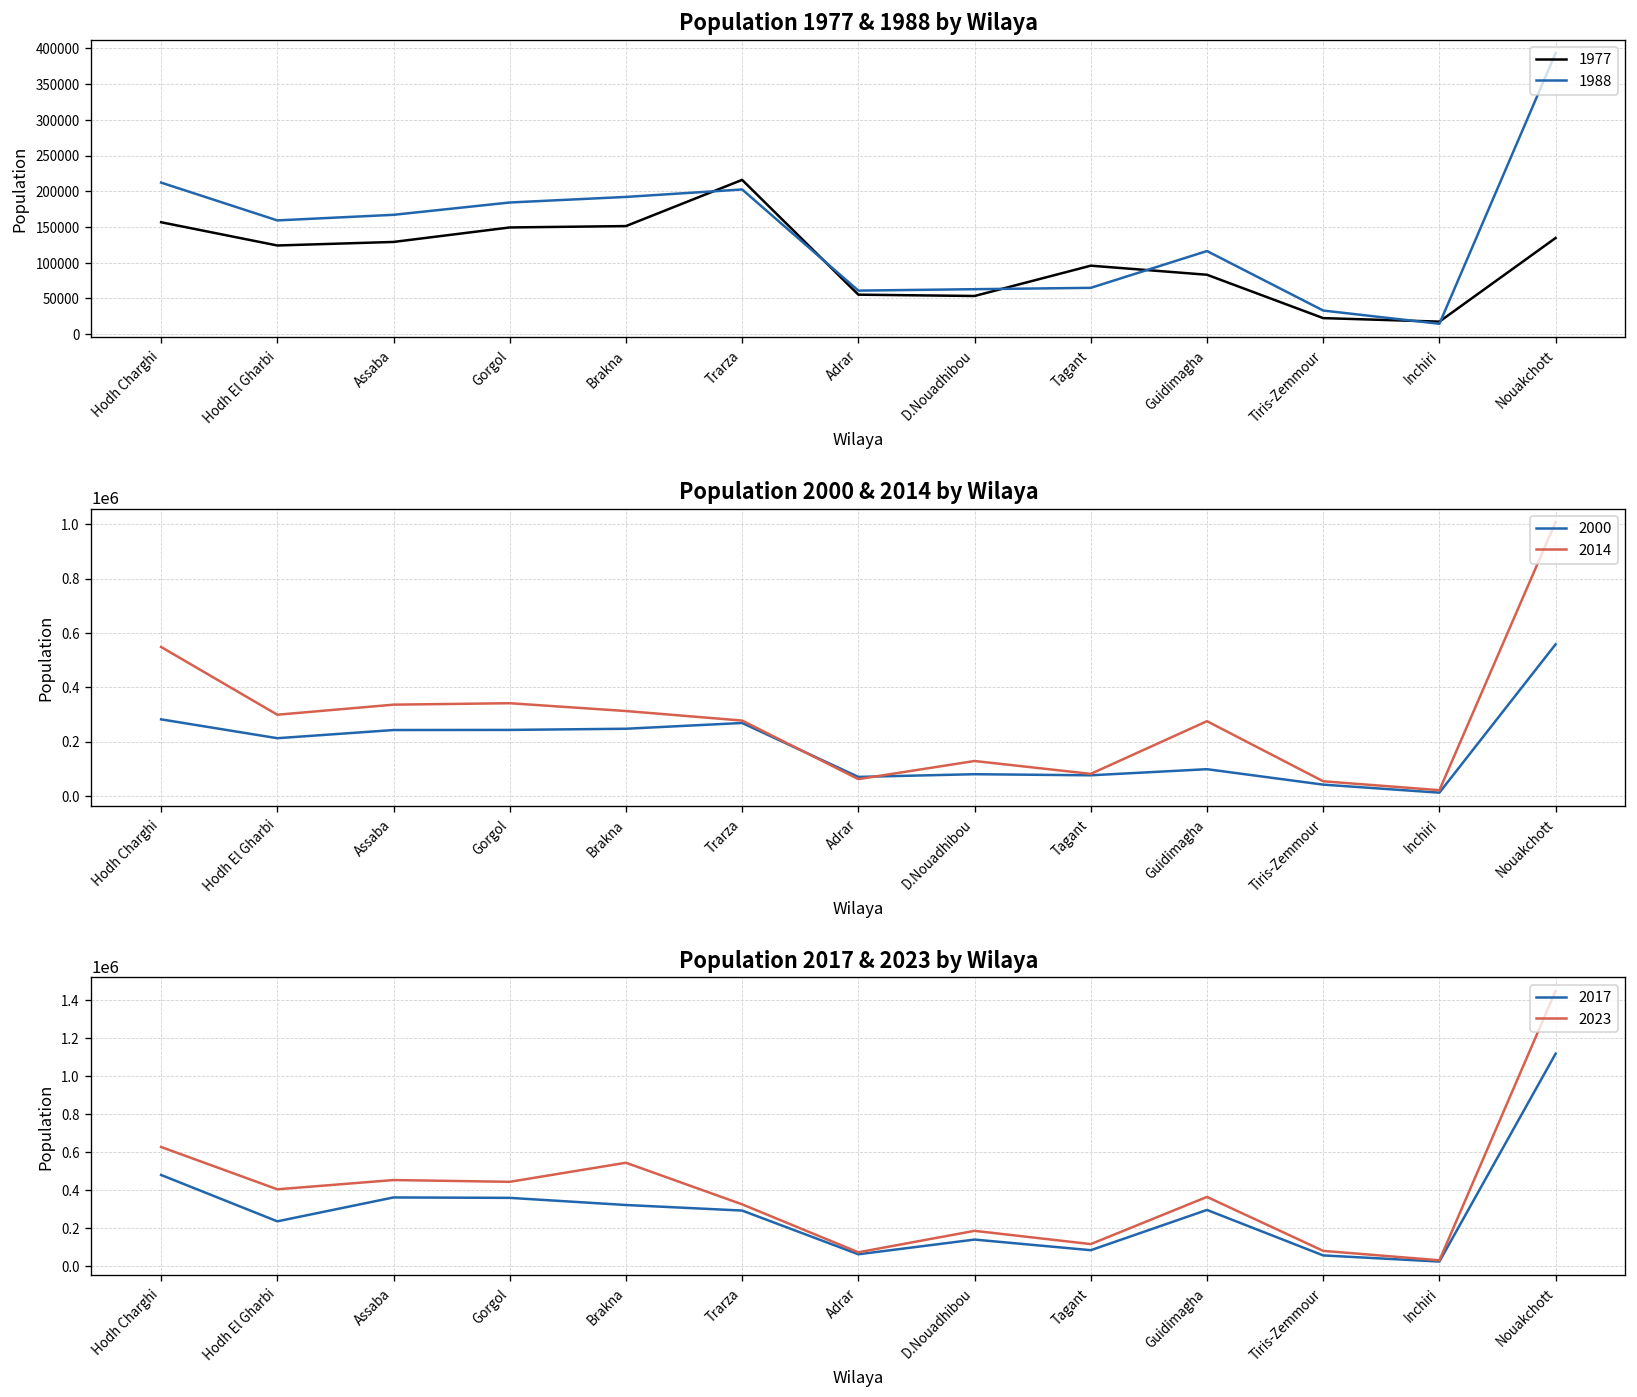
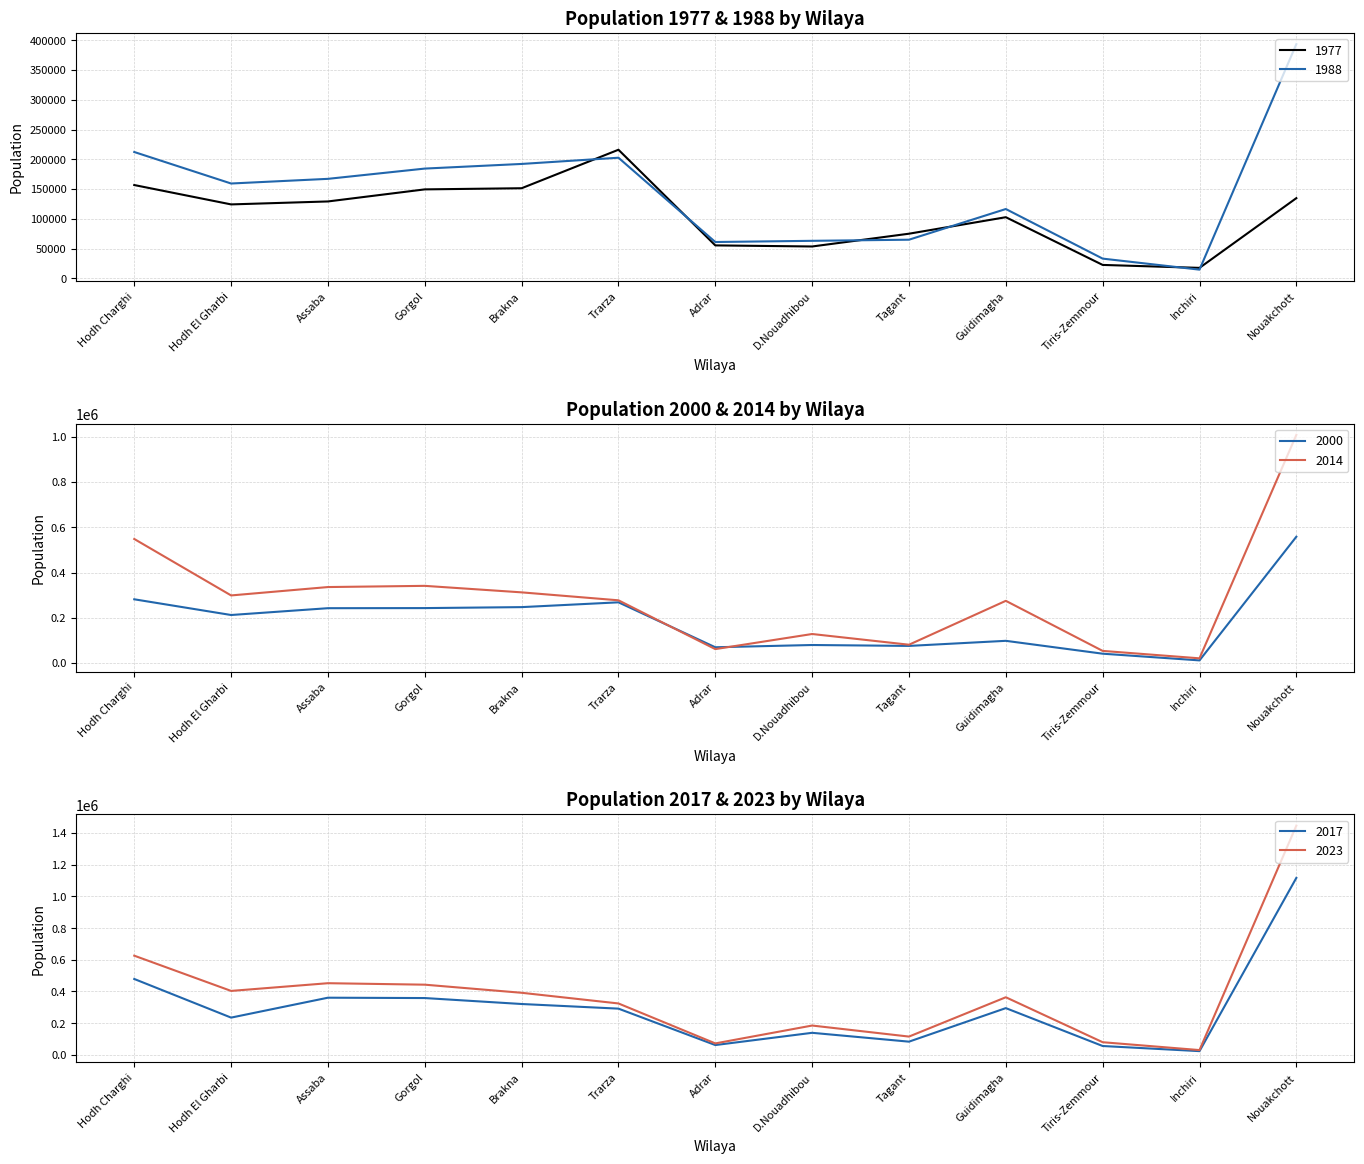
Population 1977 & 1988 by Wilaya, 1977, Tagant: 100000 -> 70000
Population 1977 & 1988 by Wilaya, 1977, Guidimagha: 80000 -> 100000
Population 2017 & 2023 by Wilaya, 2023, Brakna: 540000 -> 390000
